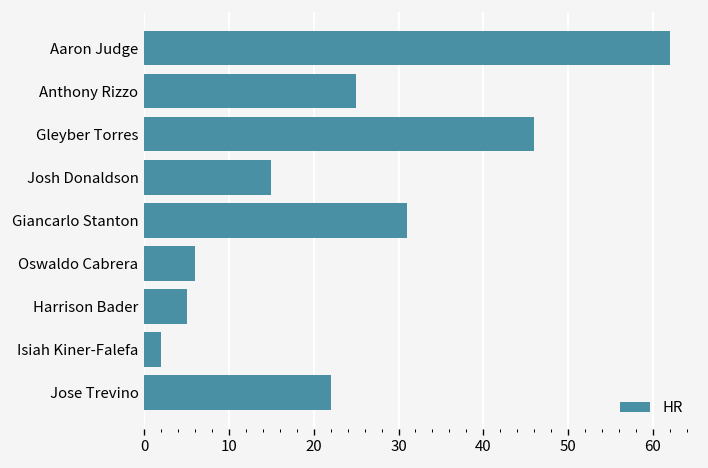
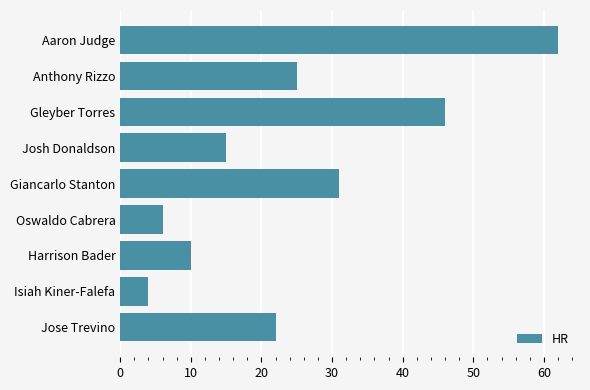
Harrison Bader: 5 -> 10
Isiah Kiner-Falefa: 2 -> 4
